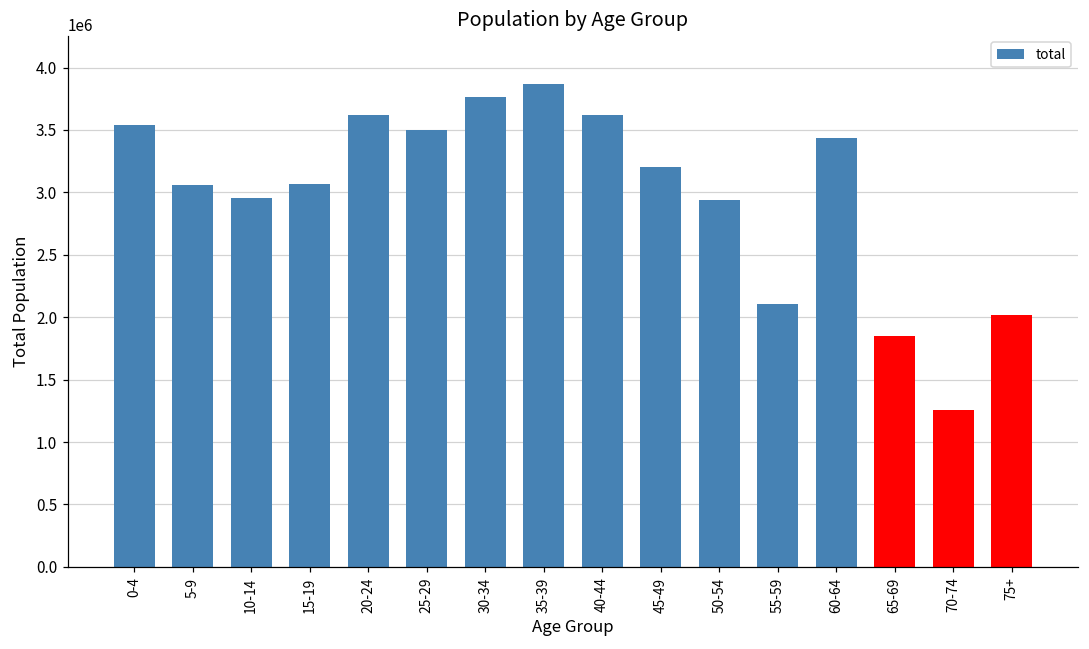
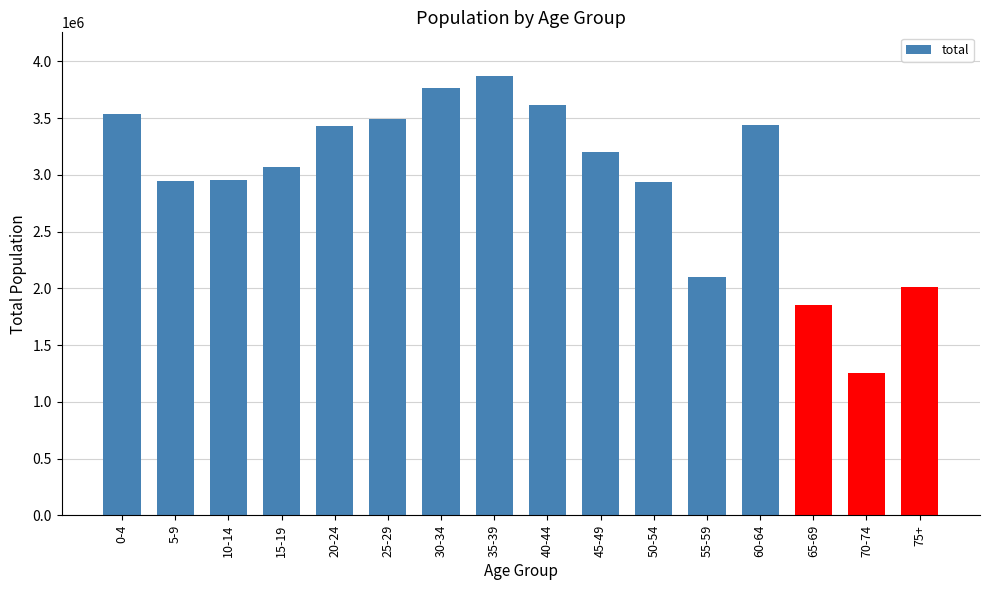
5-9: 3060000 -> 2950000
20-24: 3620000 -> 3430000
